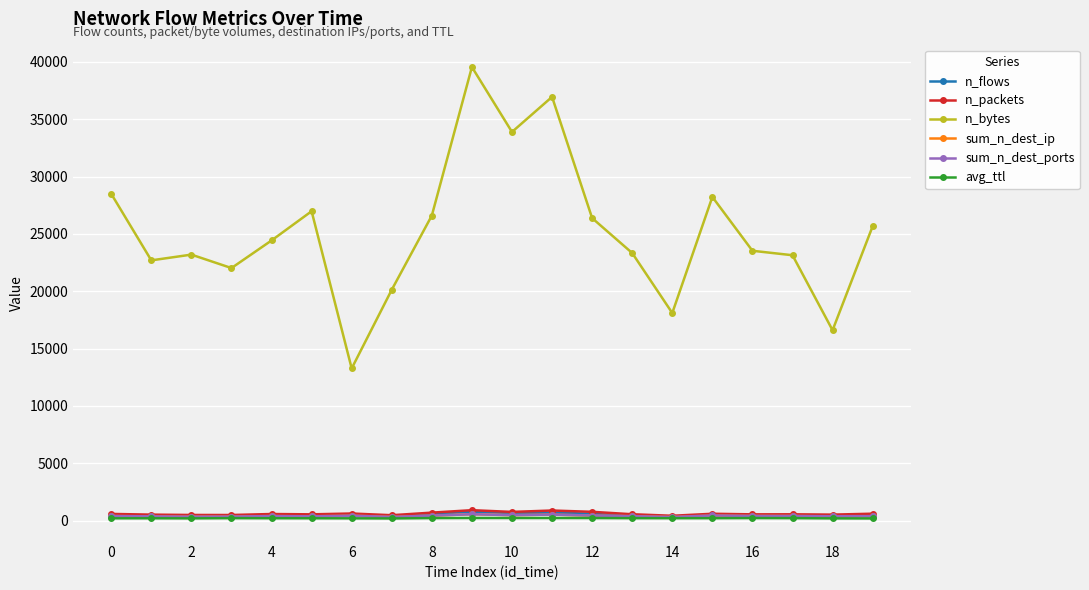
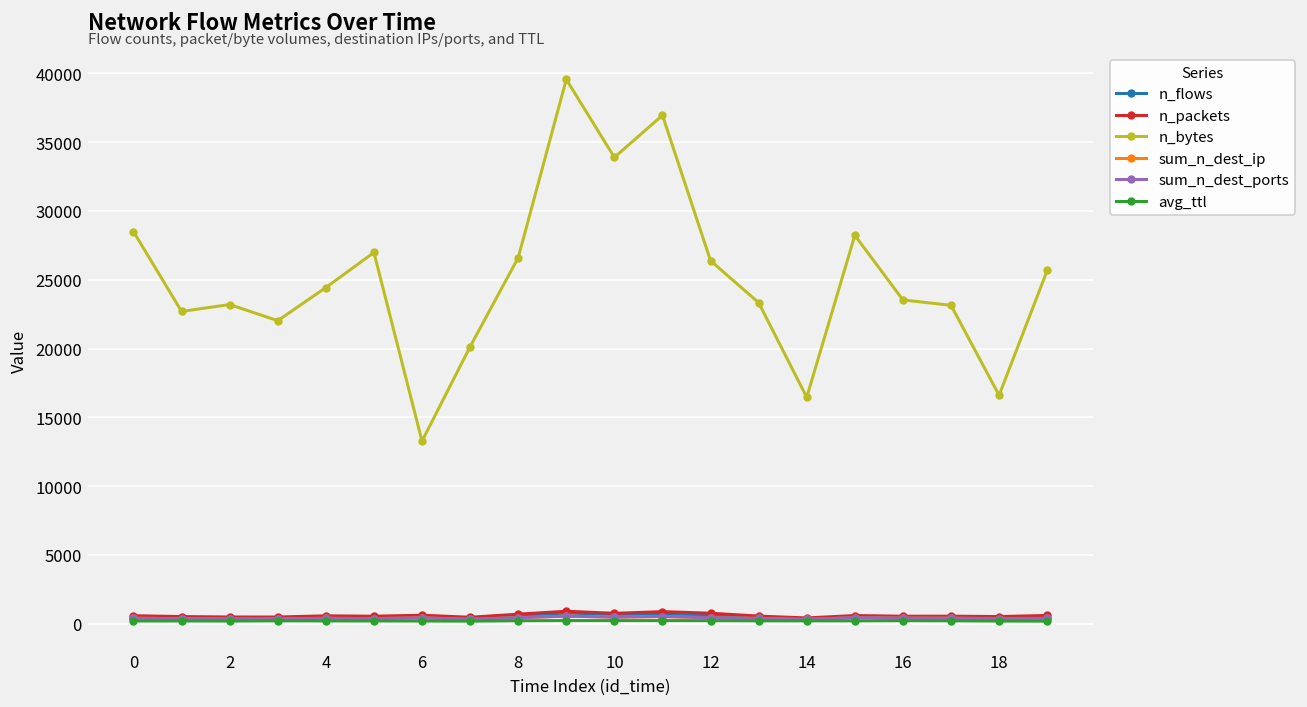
n_bytes, 14: 18100 -> 16500
